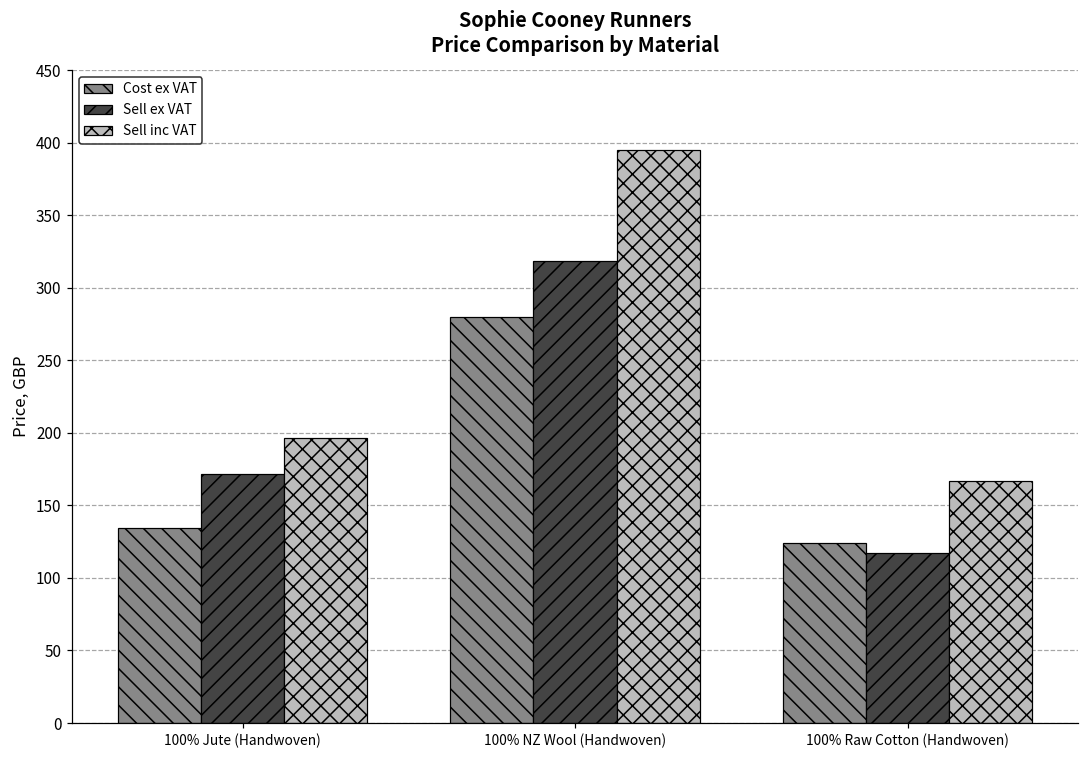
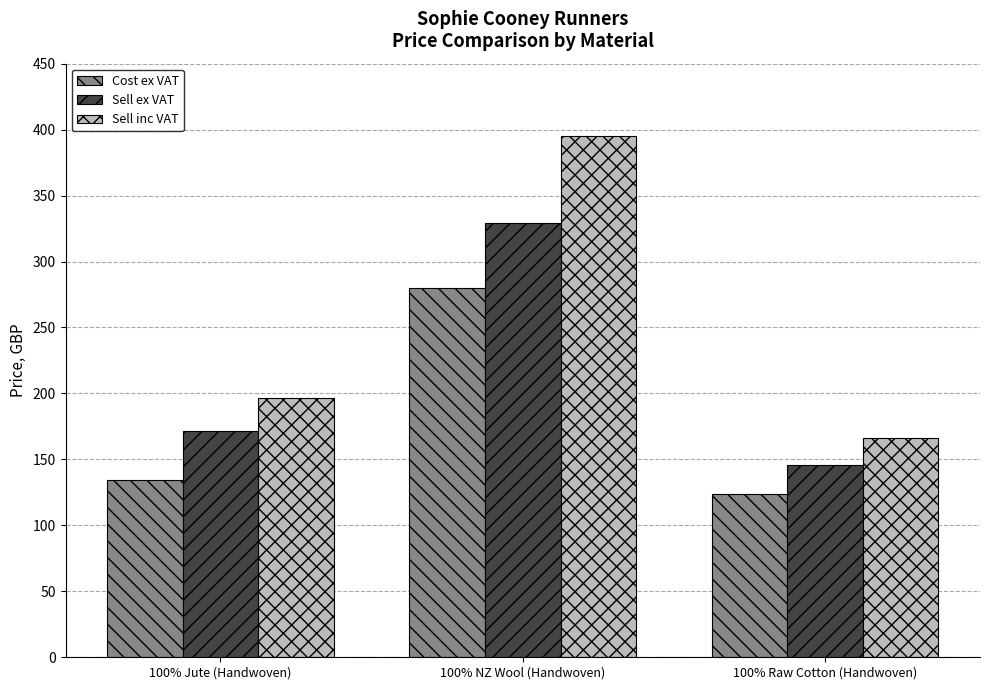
Sell ex VAT, 100% NZ Wool (Handwoven): 318 -> 329
Sell ex VAT, 100% Raw Cotton (Handwoven): 117 -> 146
